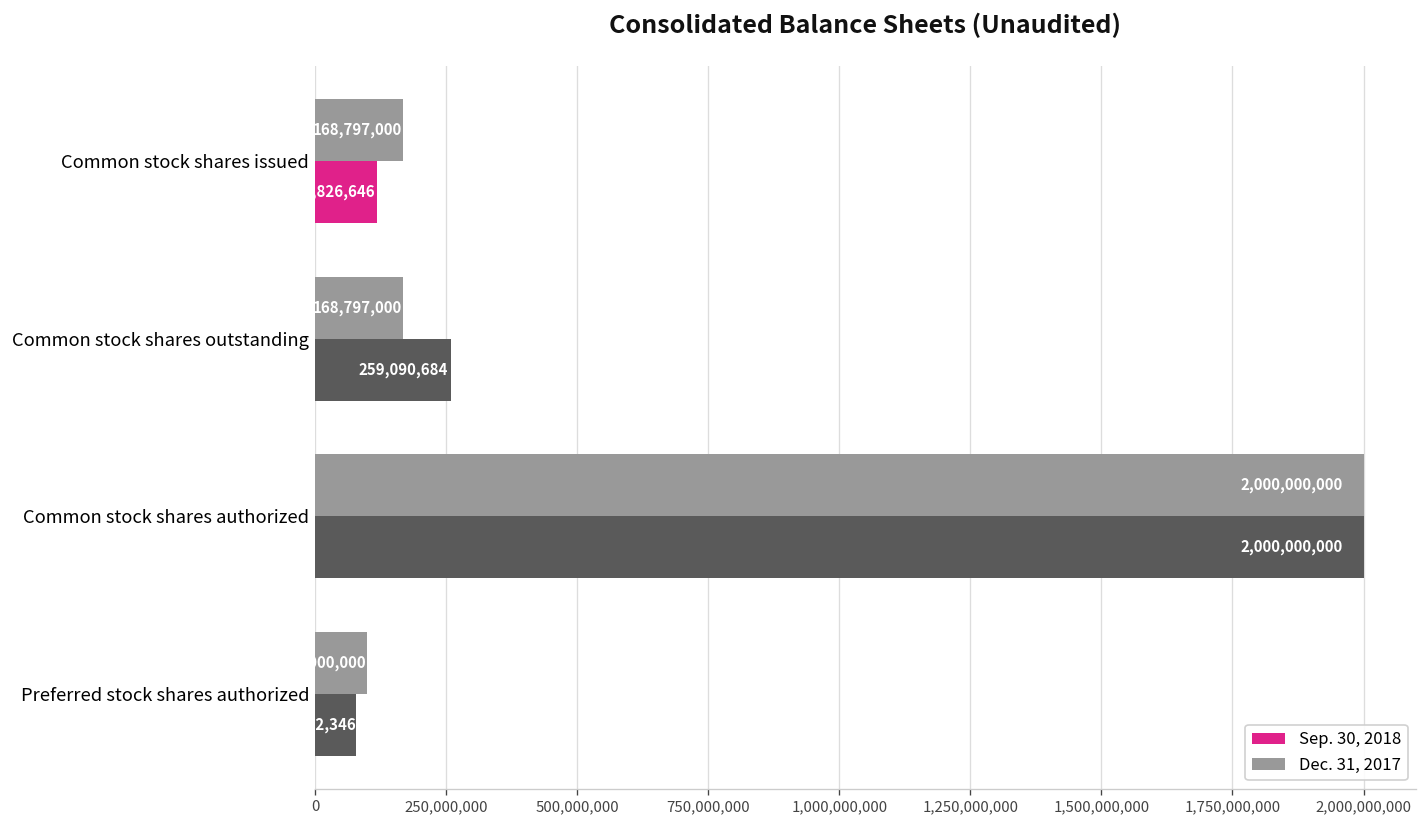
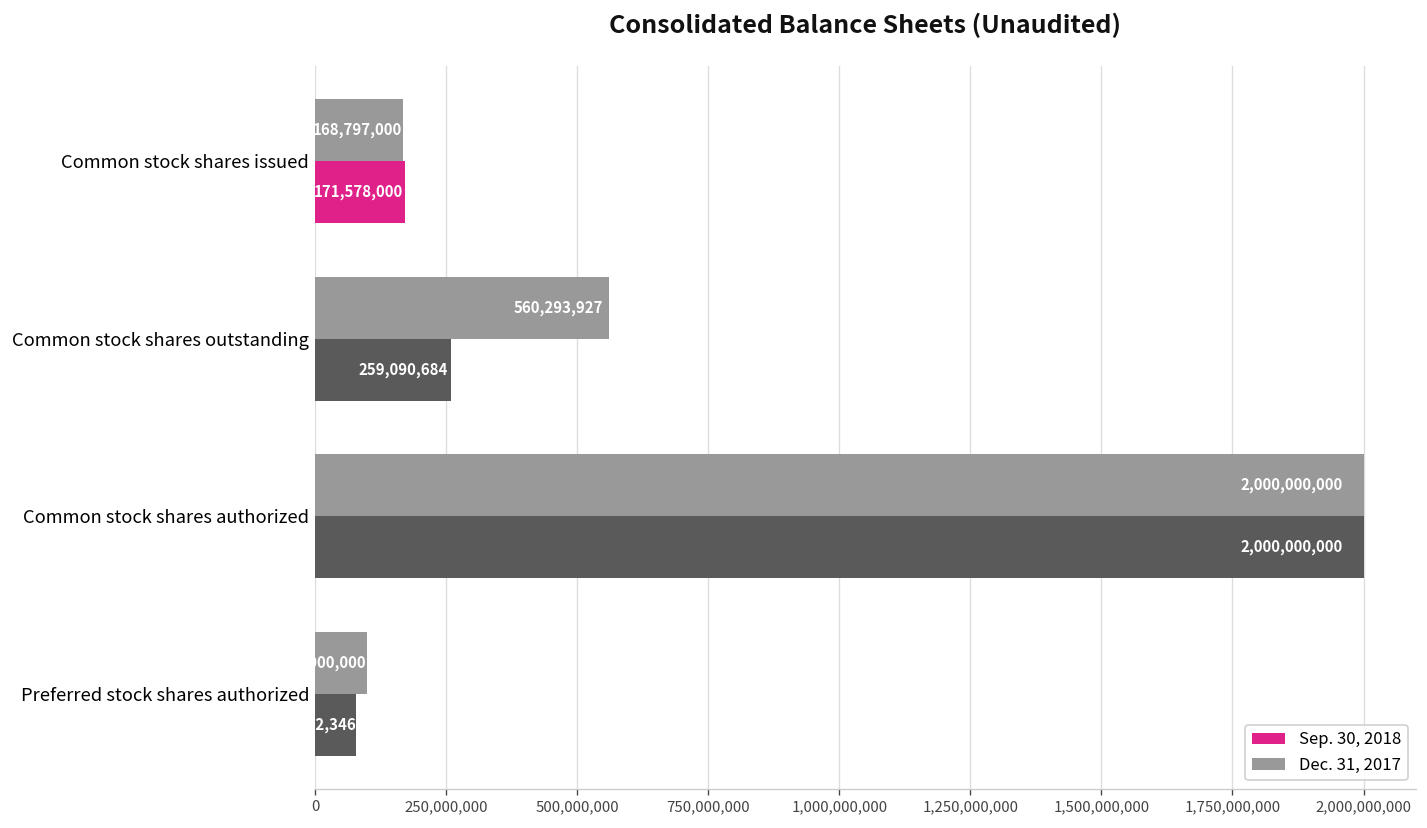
Sep. 30, 2018, Common stock shares issued: 117,826,646 -> 171,578,000
Dec. 31, 2017, Common stock shares outstanding: 168,797,000 -> 560,293,927
